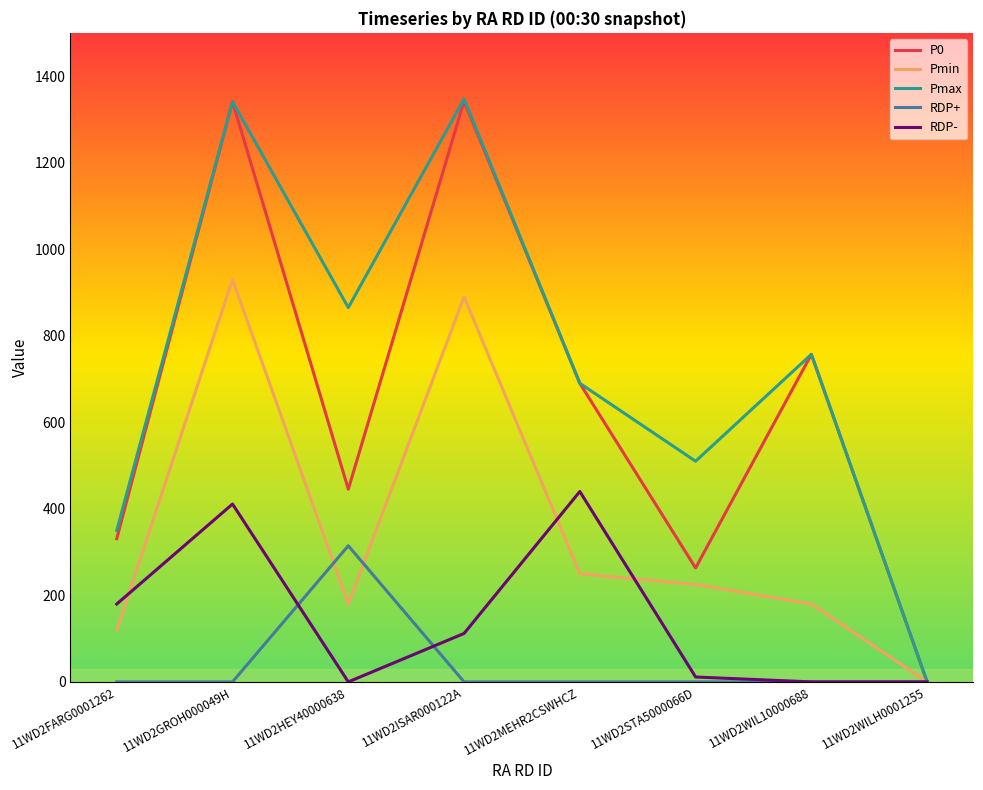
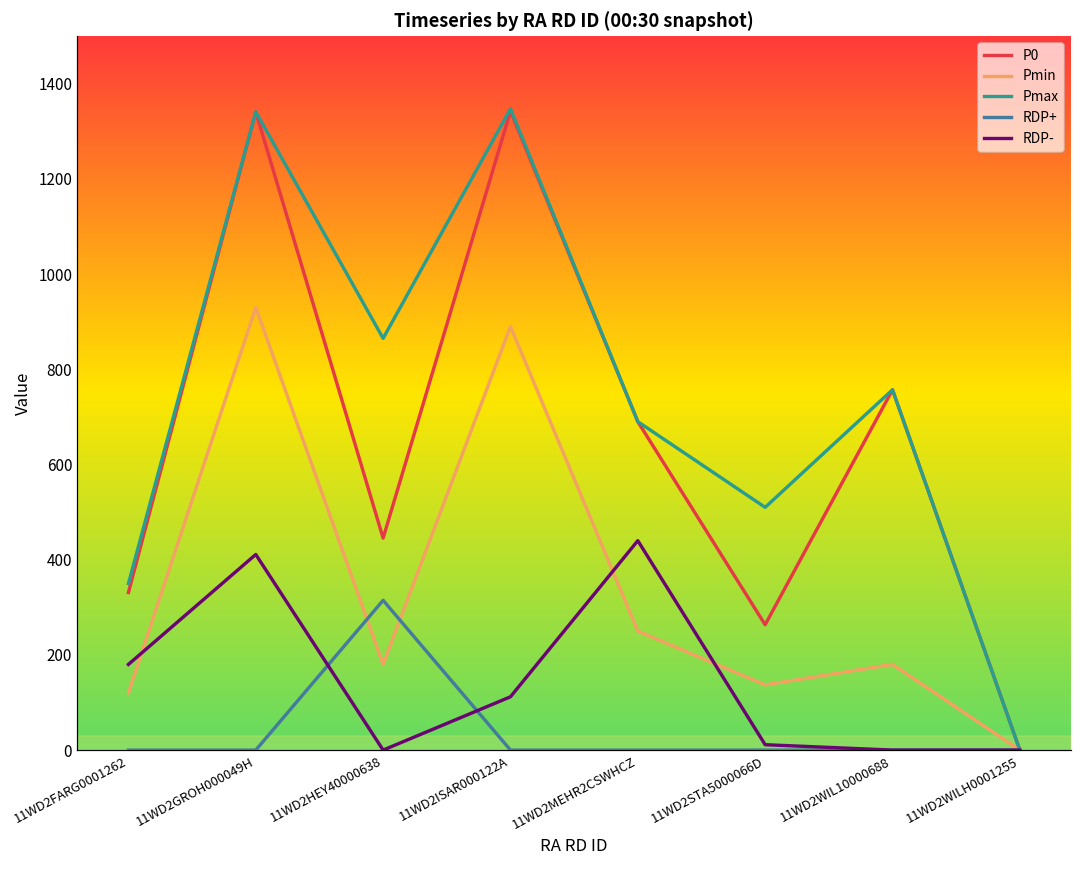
Pmin, 11WD2STA5000066D: 230 -> 140
